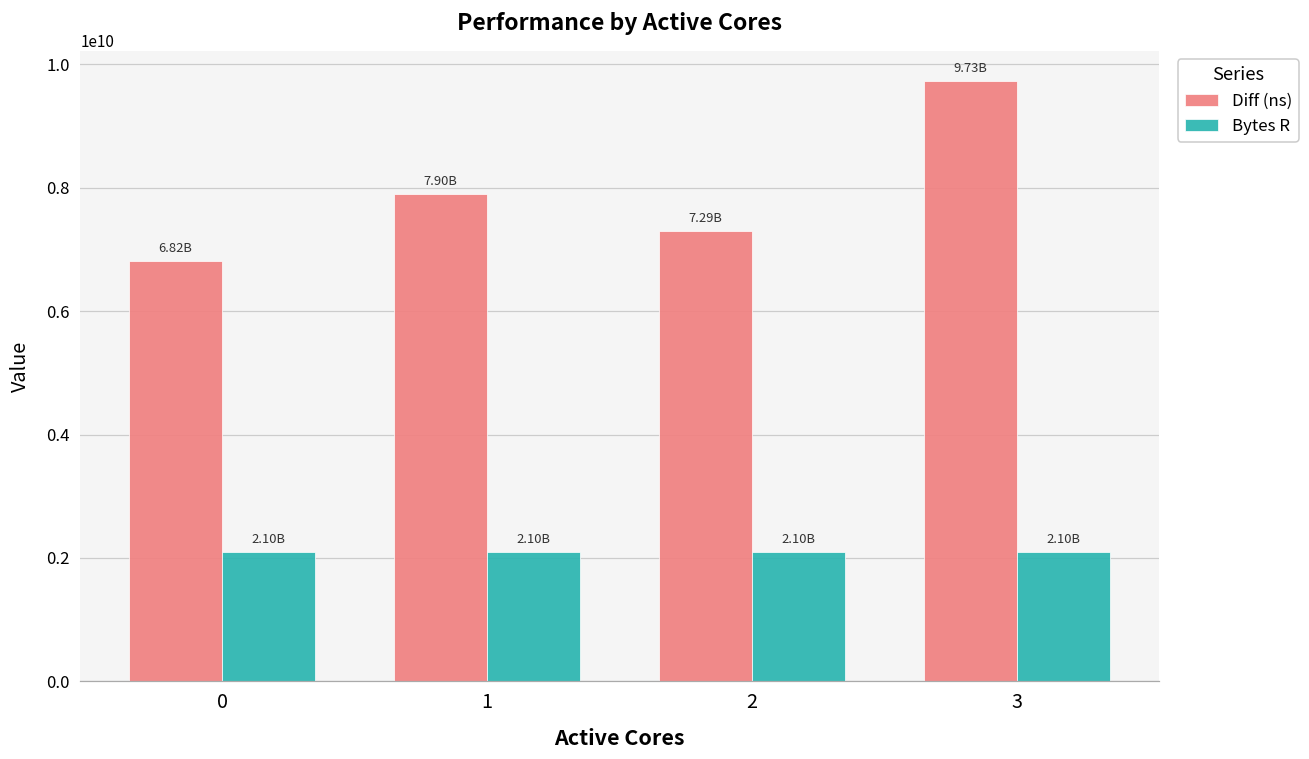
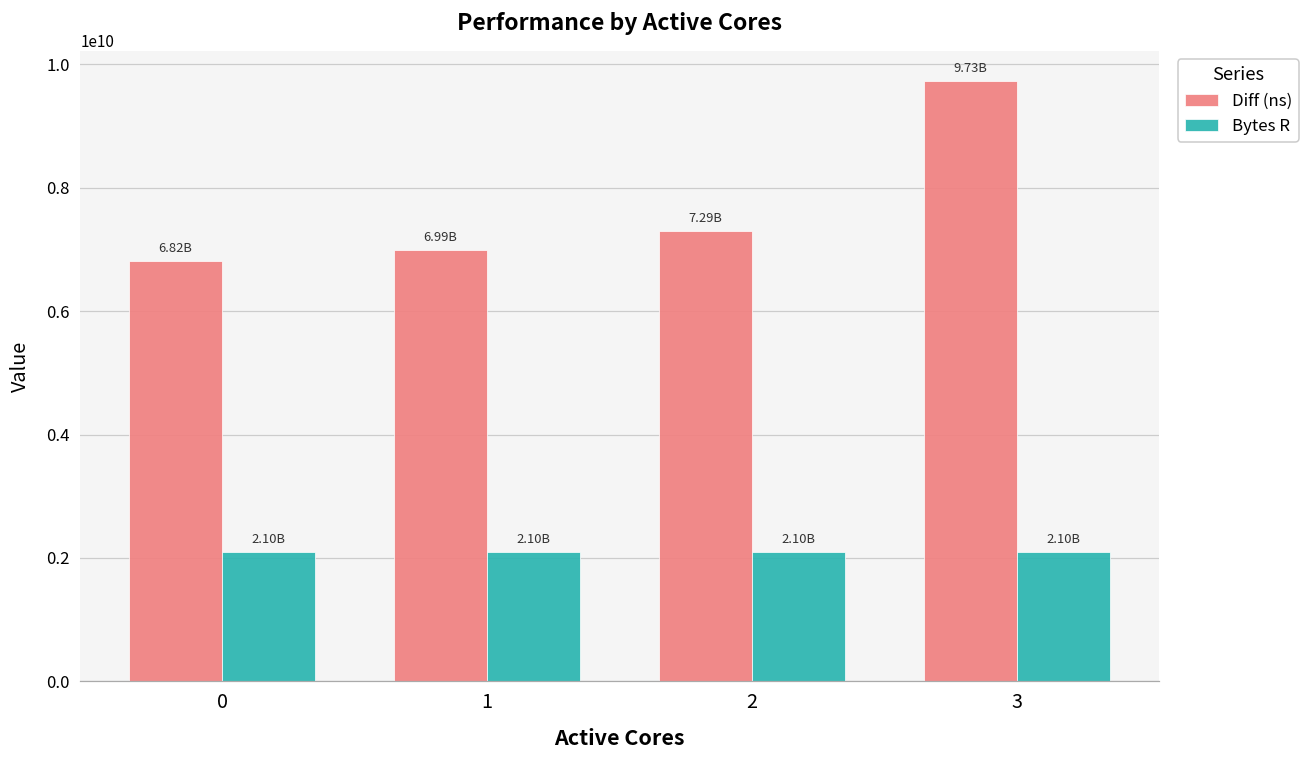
Diff (ns), 1: 7.90B -> 6.99B
